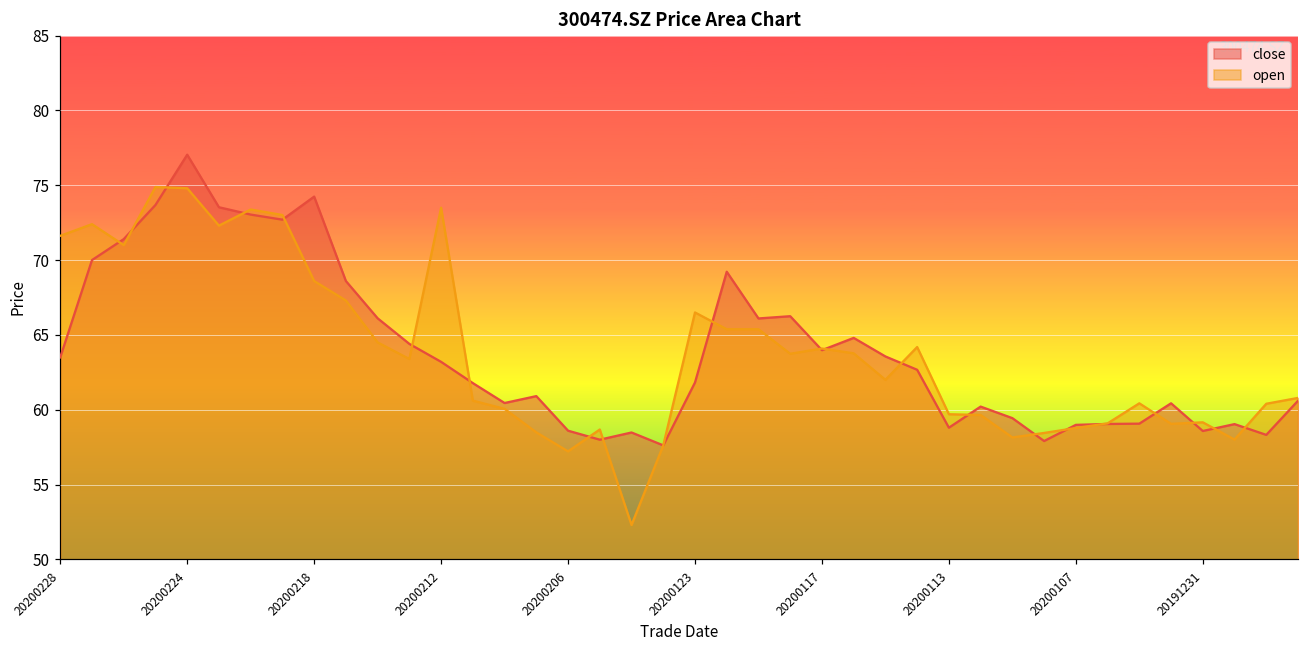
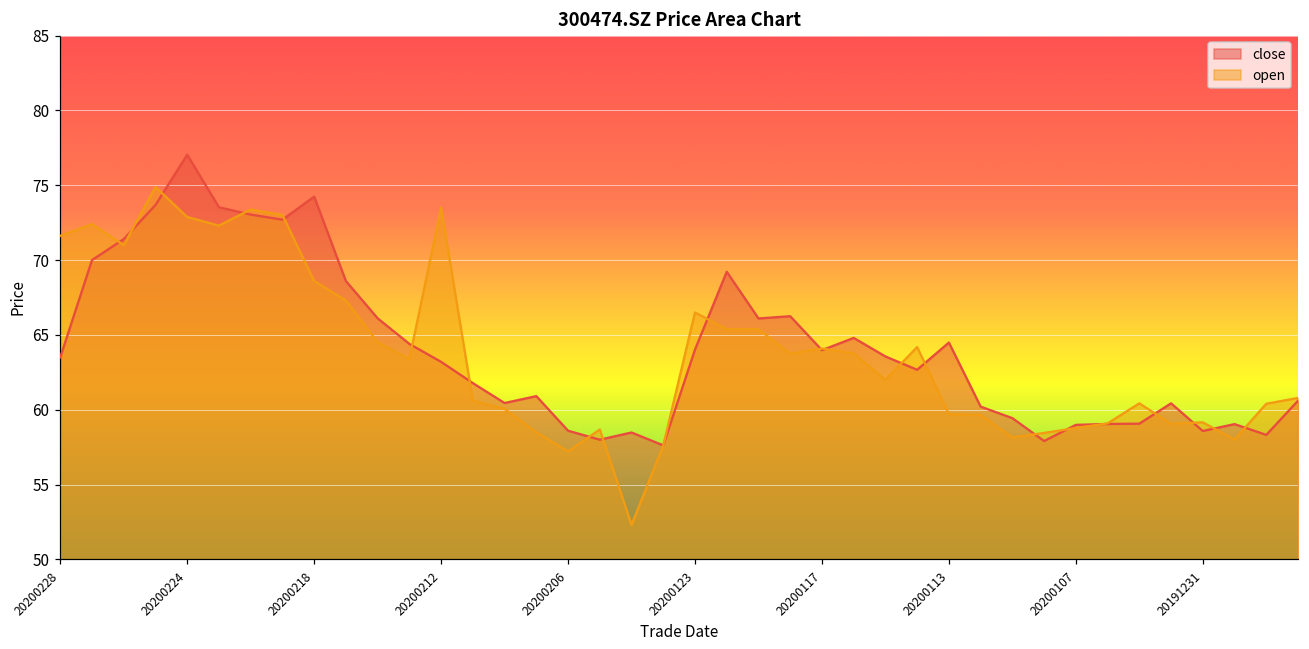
open, 20200224: 74.8 -> 72.9
close, 20200123: 61.8 -> 64.0
close, 20200113: 58.8 -> 64.5
